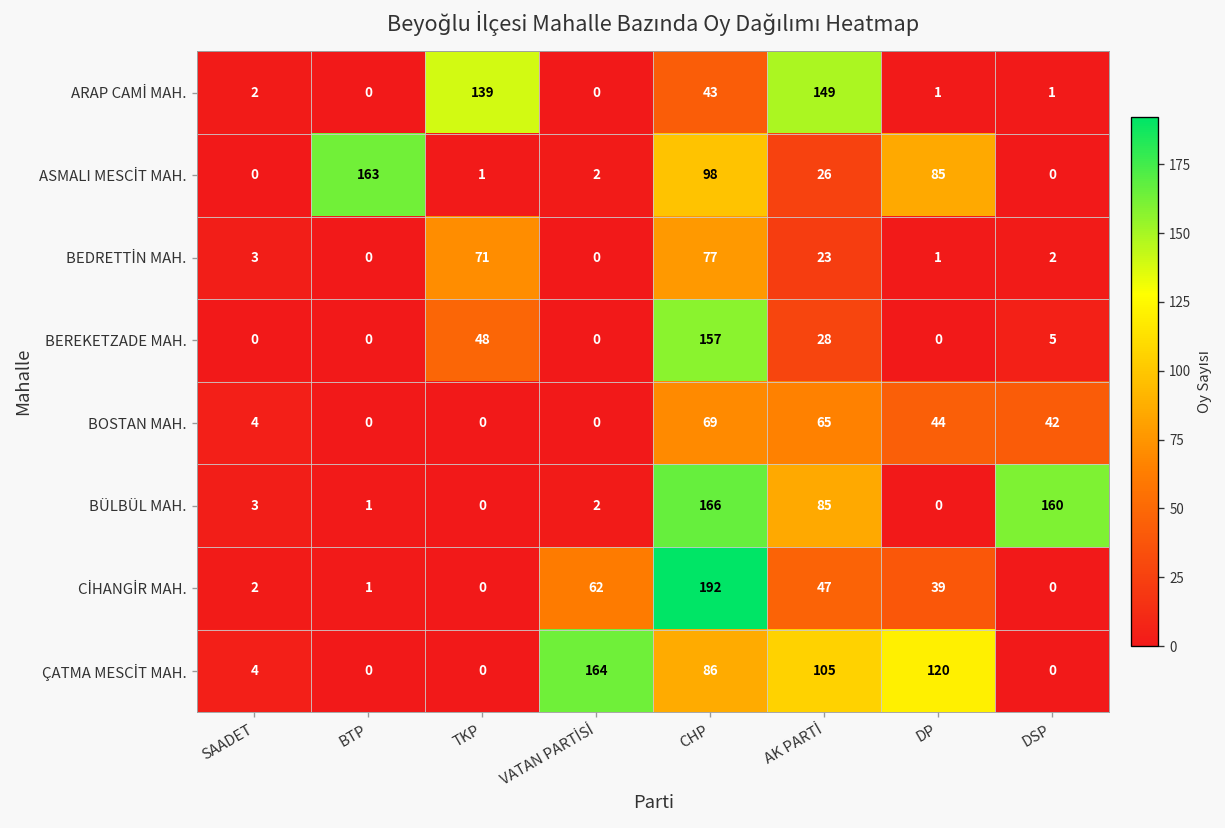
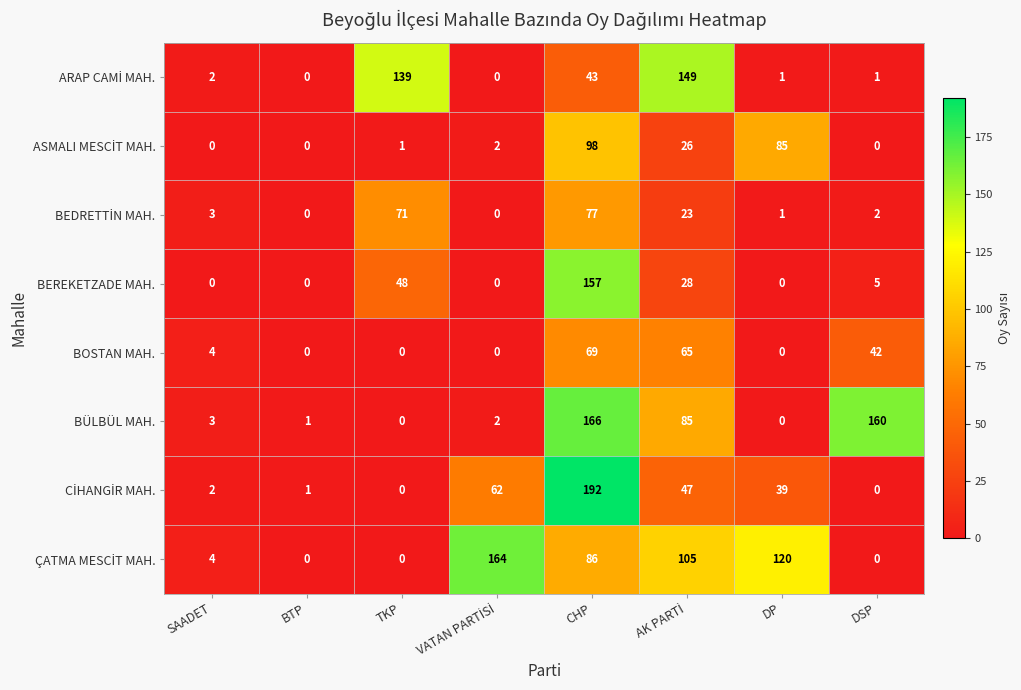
ASMALI MESCİT MAH., BTP: 163 -> 0
BOSTAN MAH., DP: 44 -> 0
